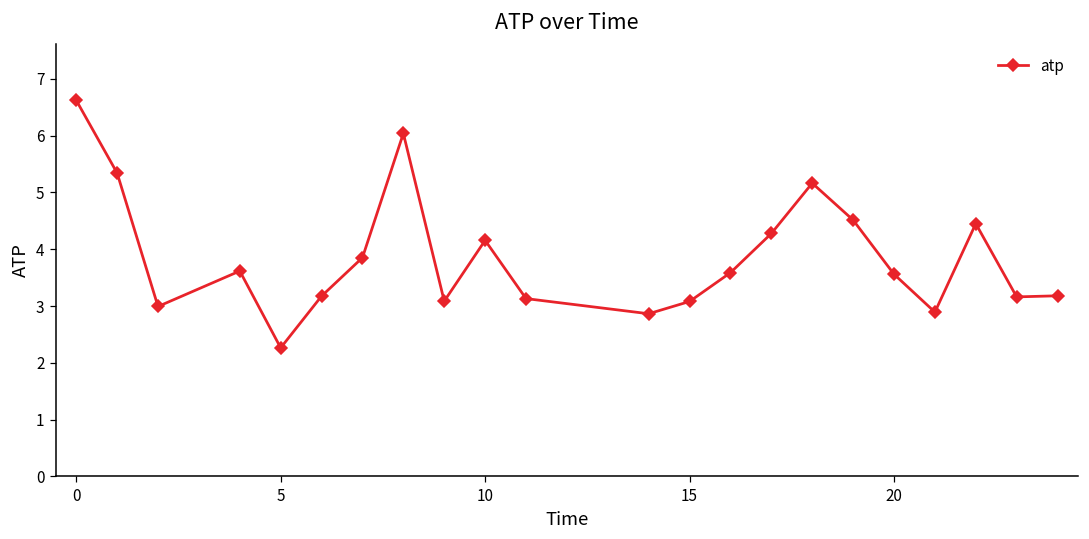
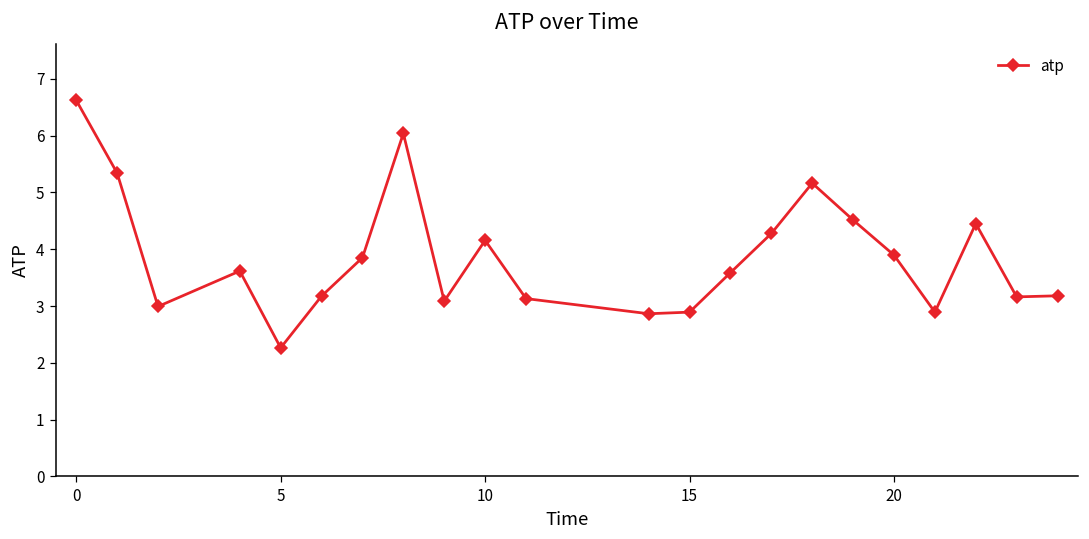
15: 3.1 -> 2.9
20: 3.6 -> 3.9
